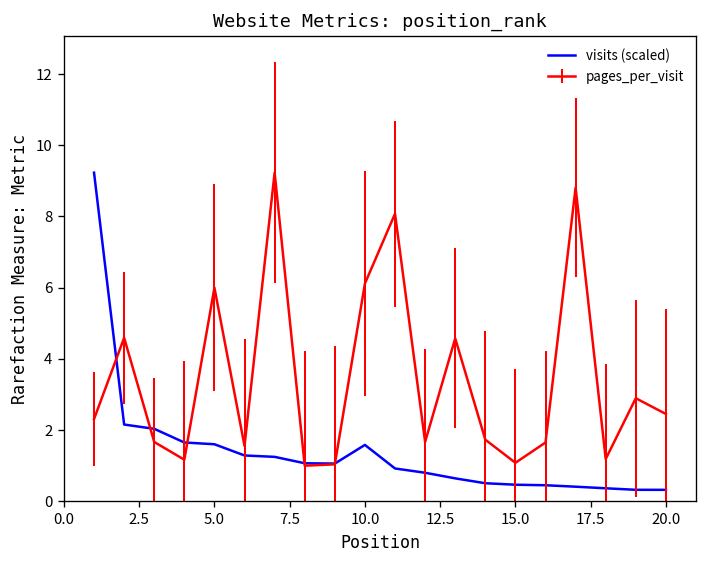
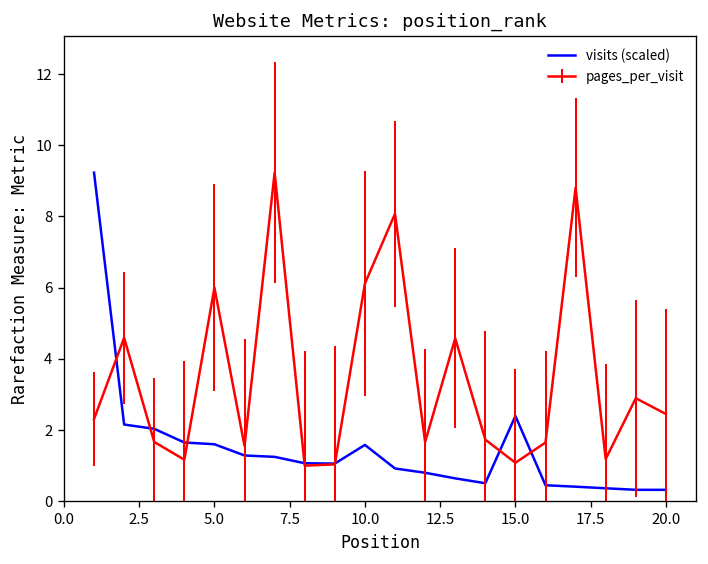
visits (scaled), 15.0: 0.5 -> 2.4
